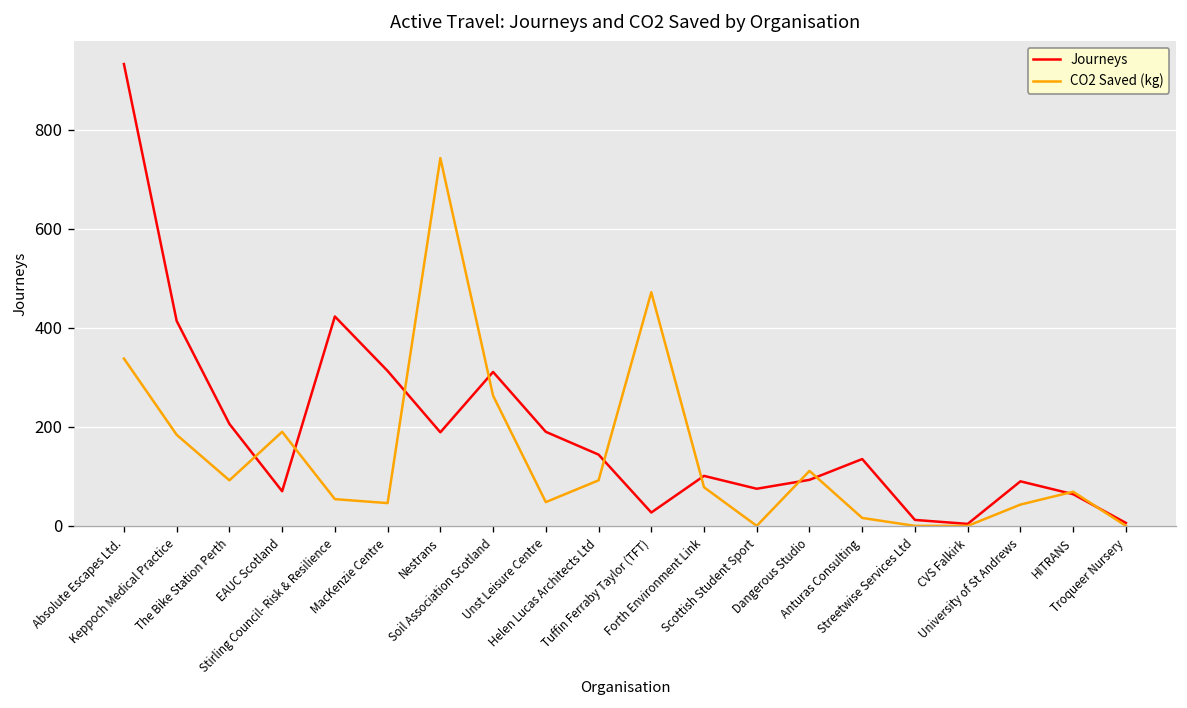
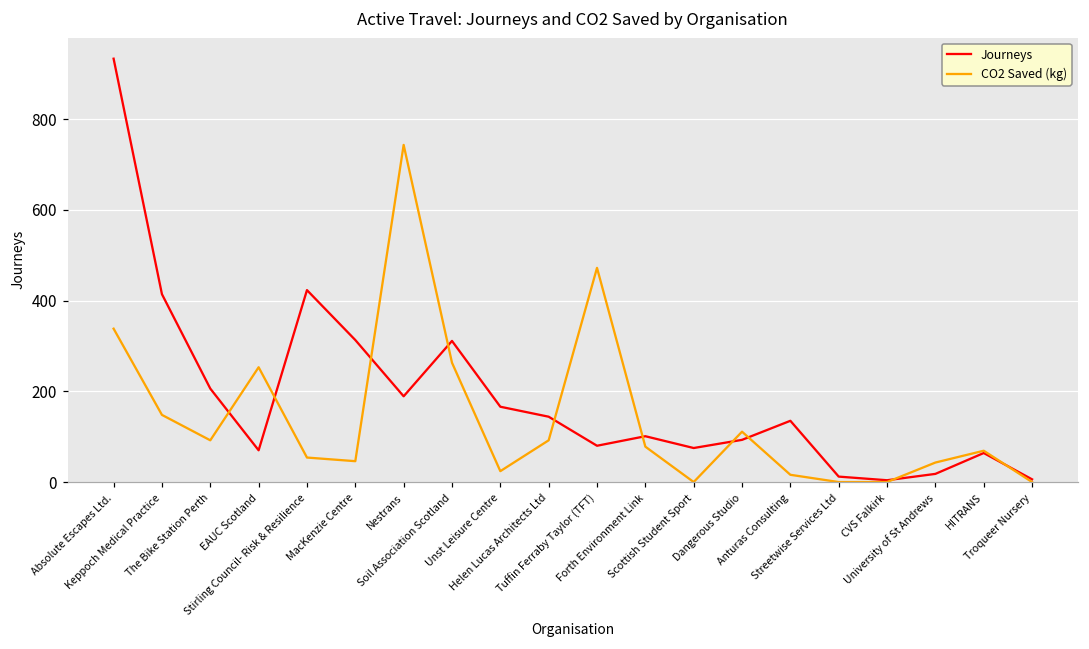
CO2 Saved (kg), Keppoch Medical Practice: 180 -> 150
CO2 Saved (kg), EAUC Scotland: 190 -> 250
Journeys, Unst Leisure Centre: 190 -> 170
CO2 Saved (kg), Unst Leisure Centre: 50 -> 20
Journeys, Tuffin Ferraby Taylor (TFT): 30 -> 80
Journeys, University of St Andrews: 90 -> 20
